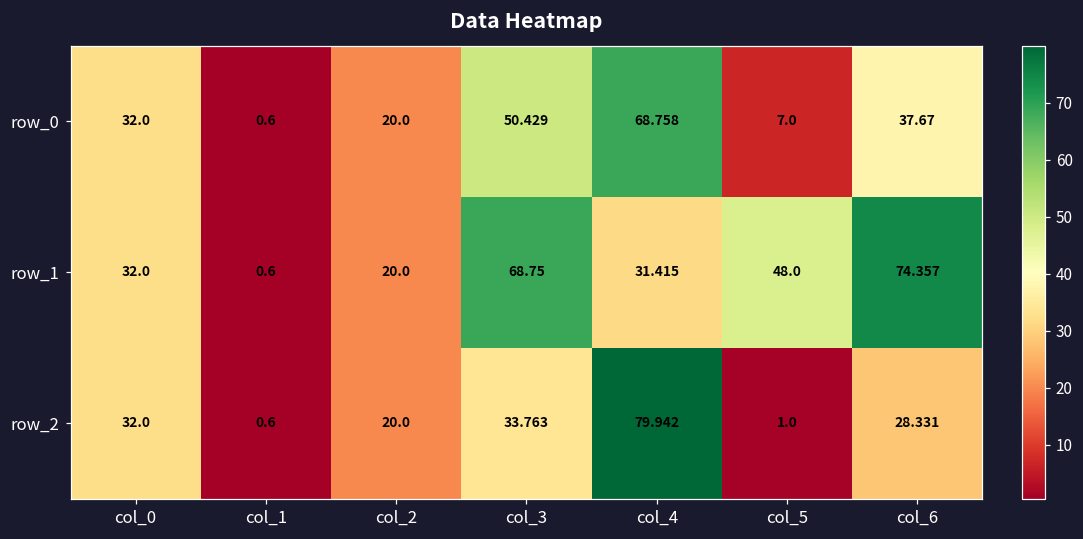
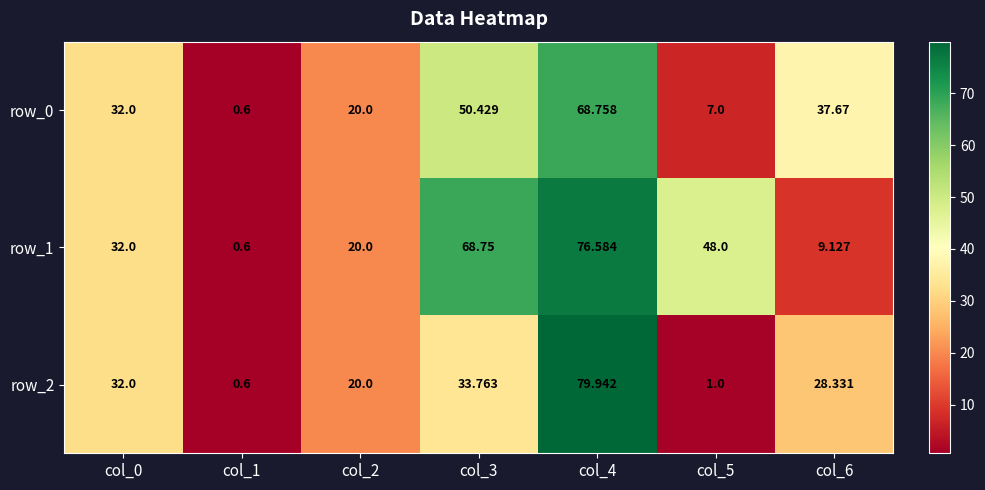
row_1, col_4: 31.415 -> 76.584
row_1, col_6: 74.357 -> 9.127
